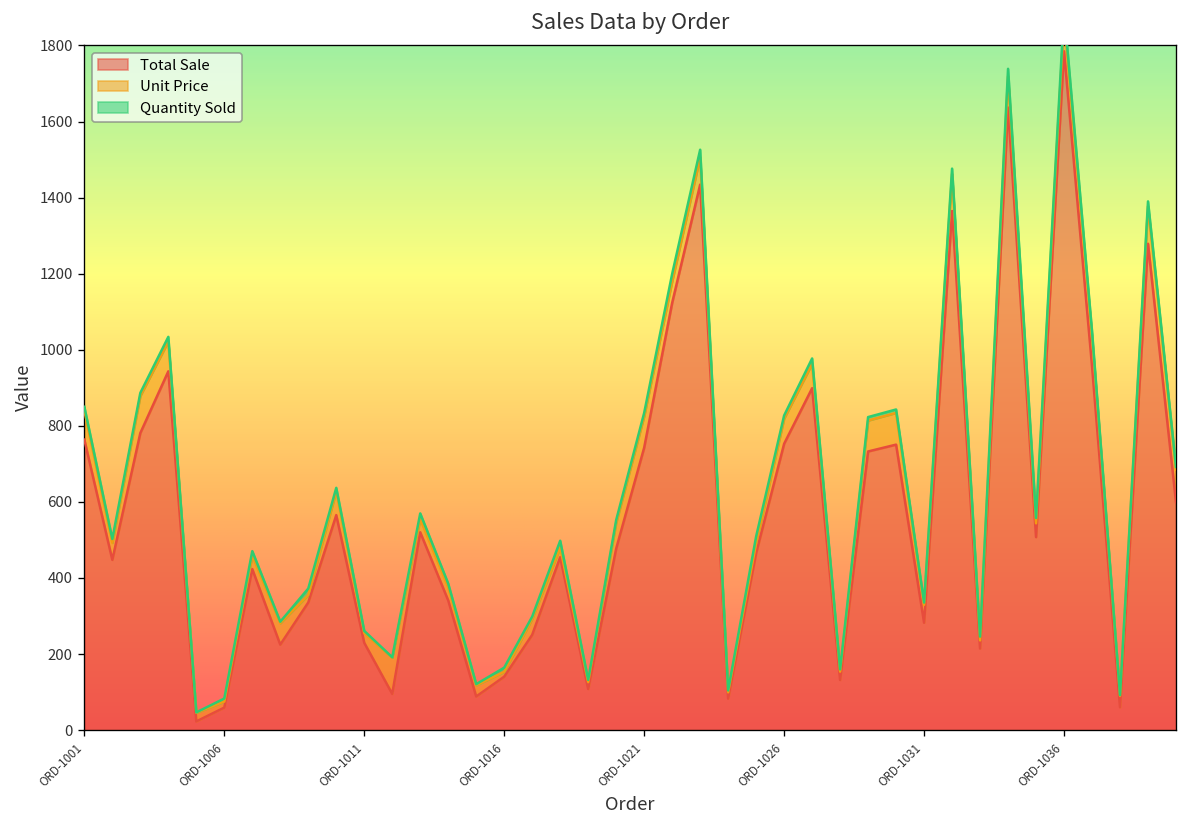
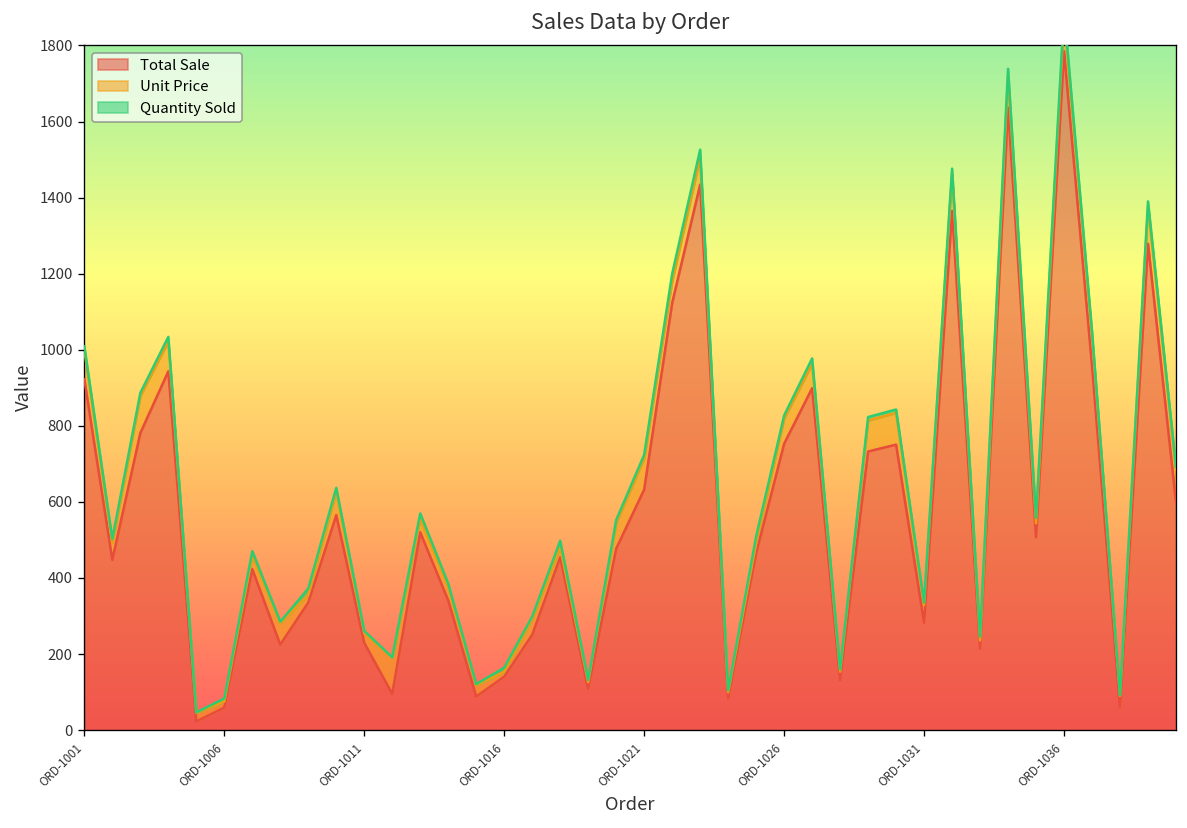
Total Sale, ORD-1001: 760 -> 920
Total Sale, ORD-1021: 740 -> 630
